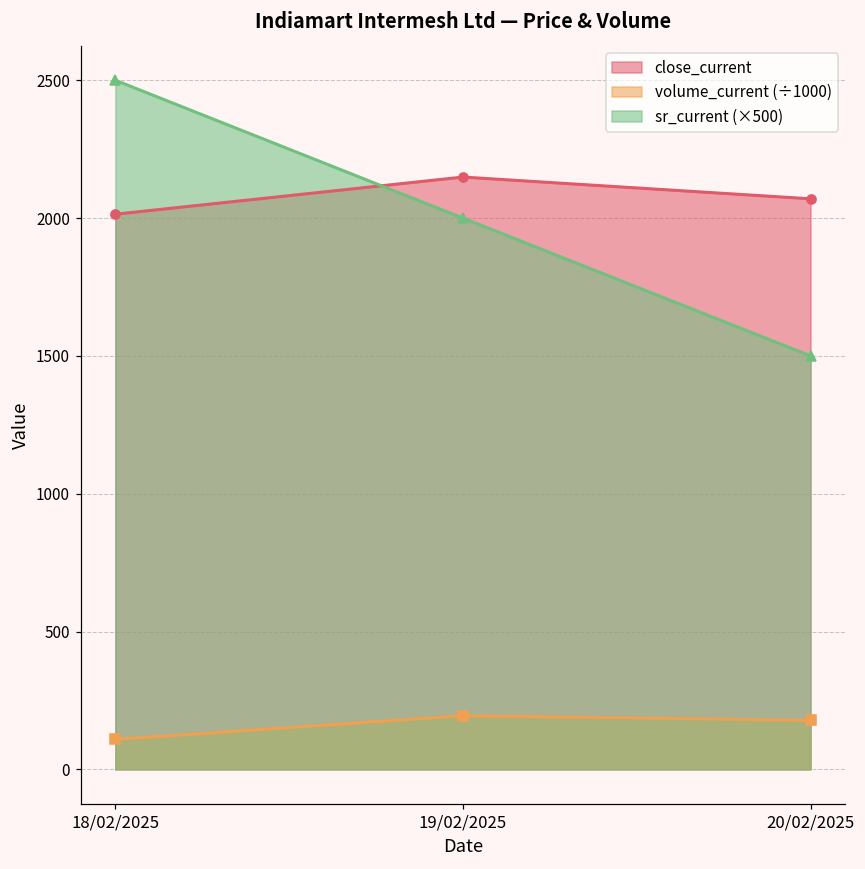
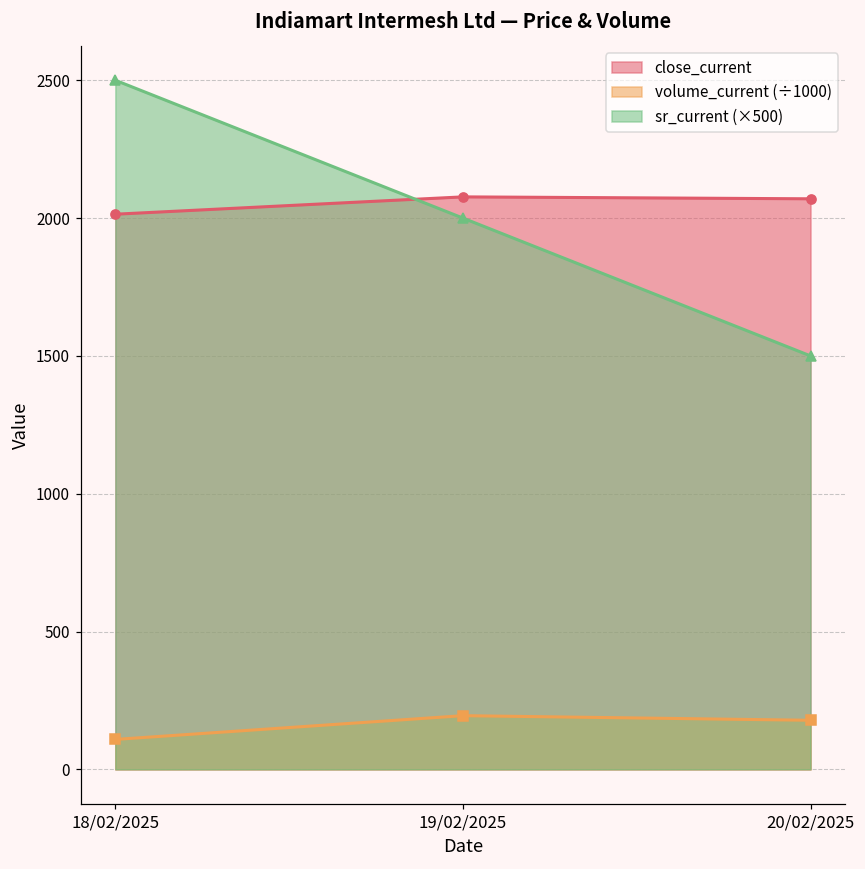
close_current, 19/02/2025: 2150 -> 2080
